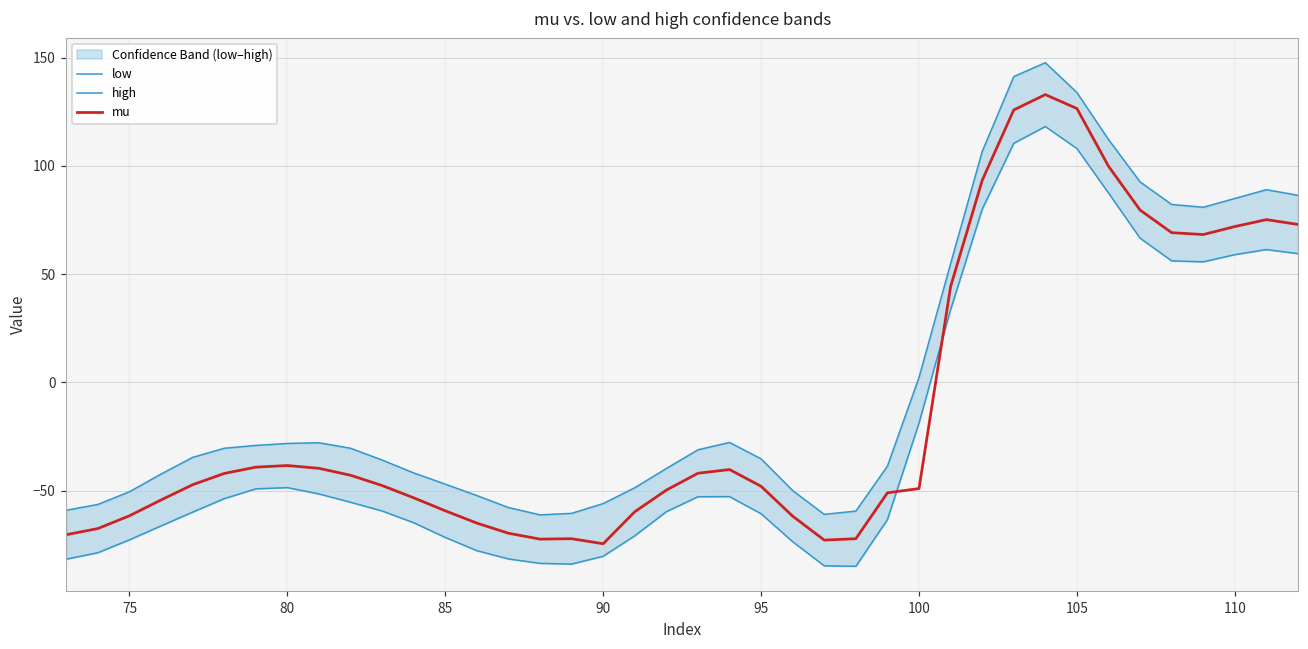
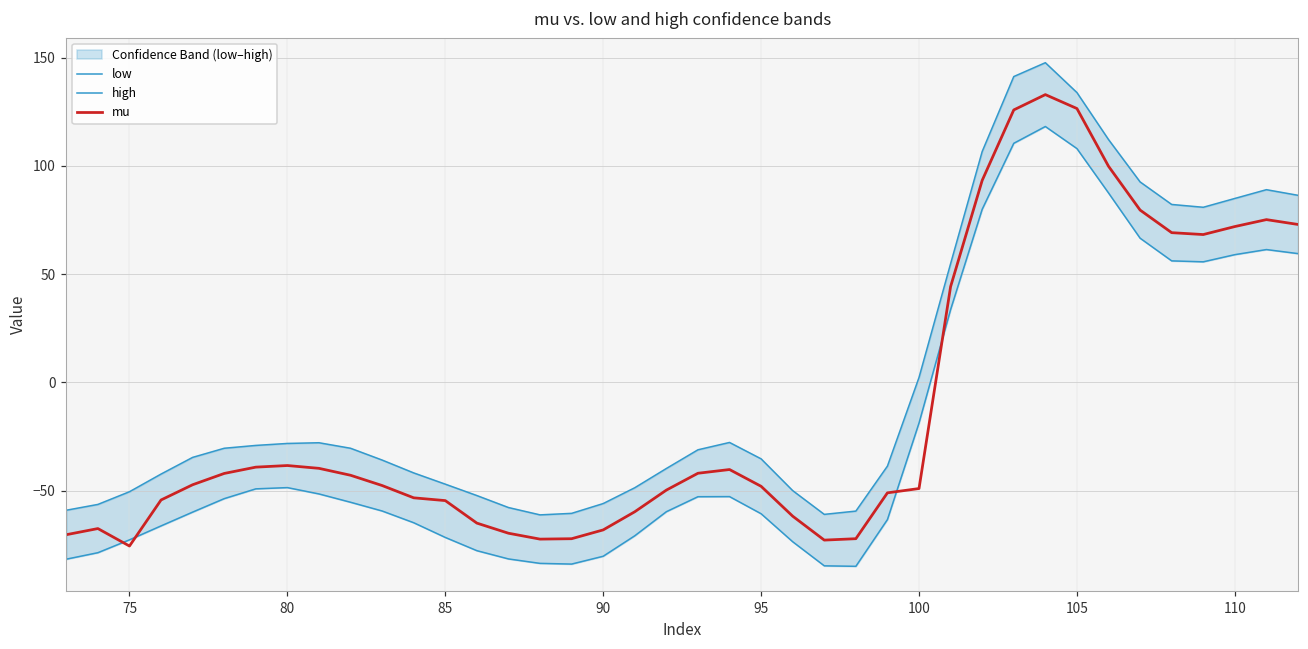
mu, 75: -62 -> -76
mu, 85: -59 -> -55
mu, 90: -74 -> -68
